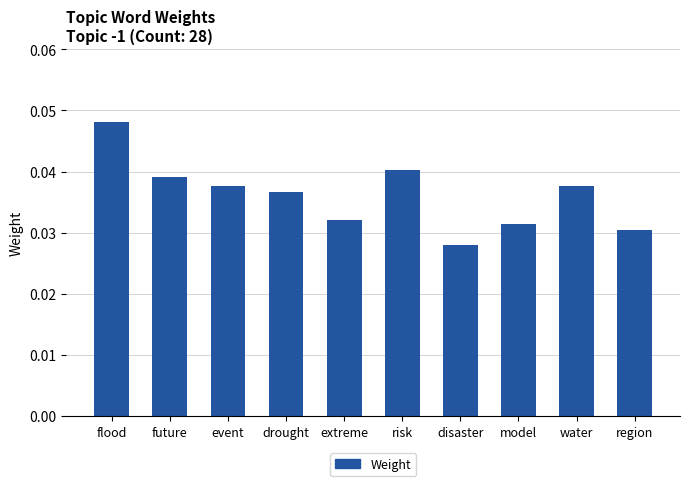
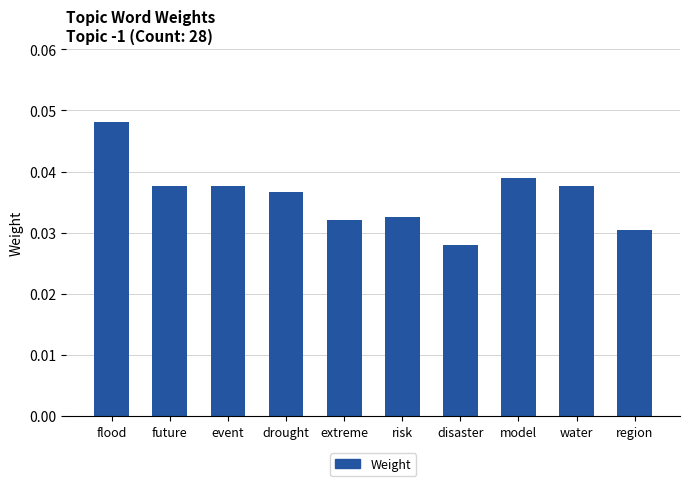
future: 0.039 -> 0.038
risk: 0.040 -> 0.033
model: 0.031 -> 0.039
